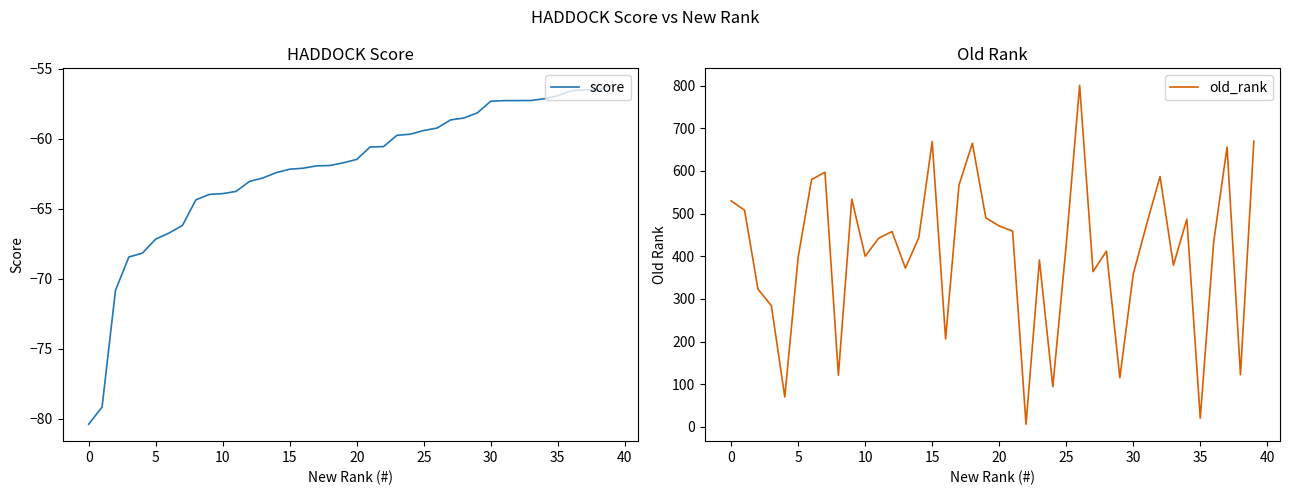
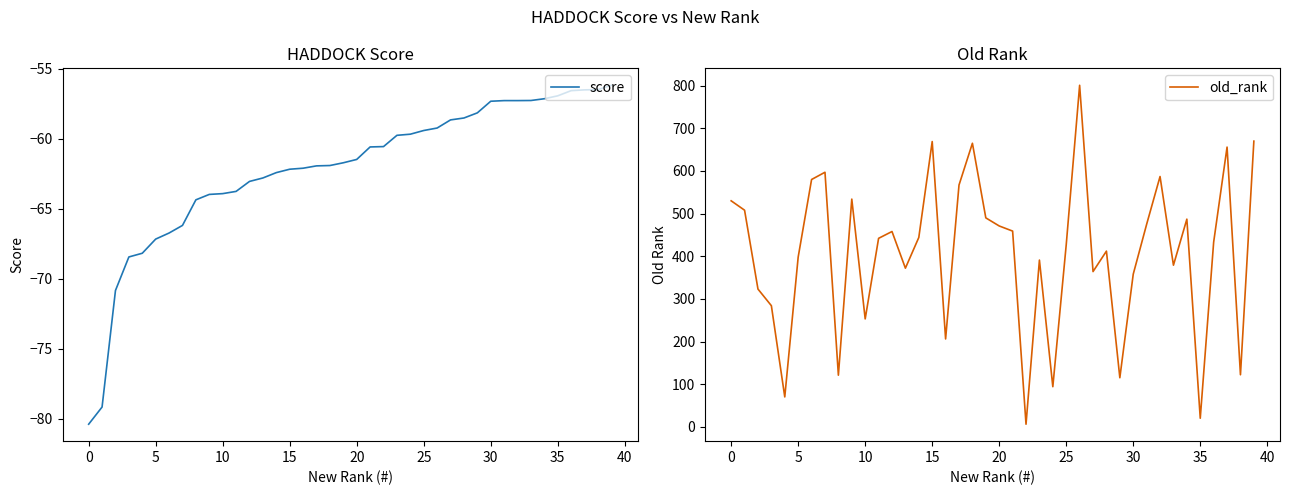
Old Rank, 10: 400 -> 250
